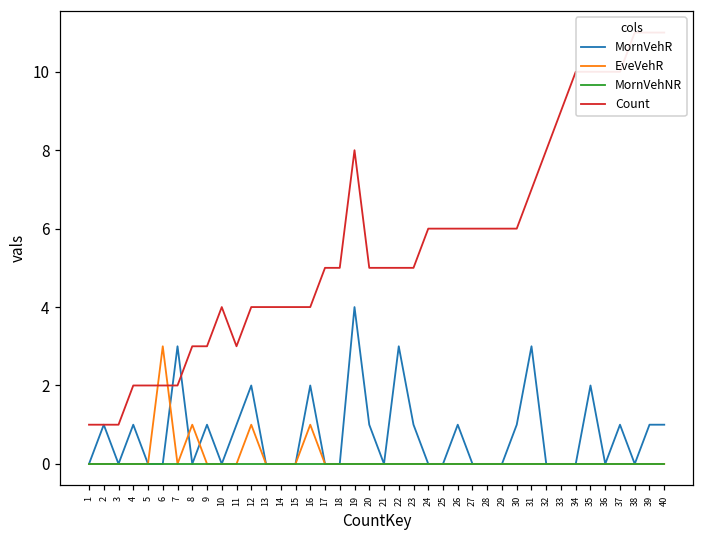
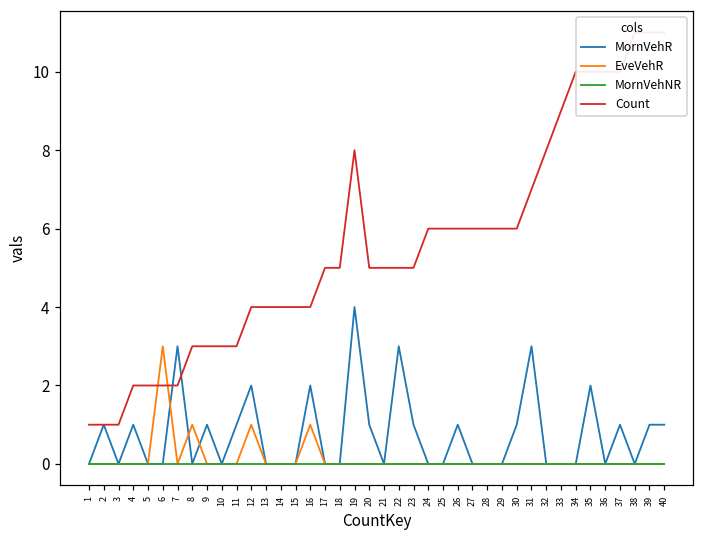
Count, 10: 4 -> 3
